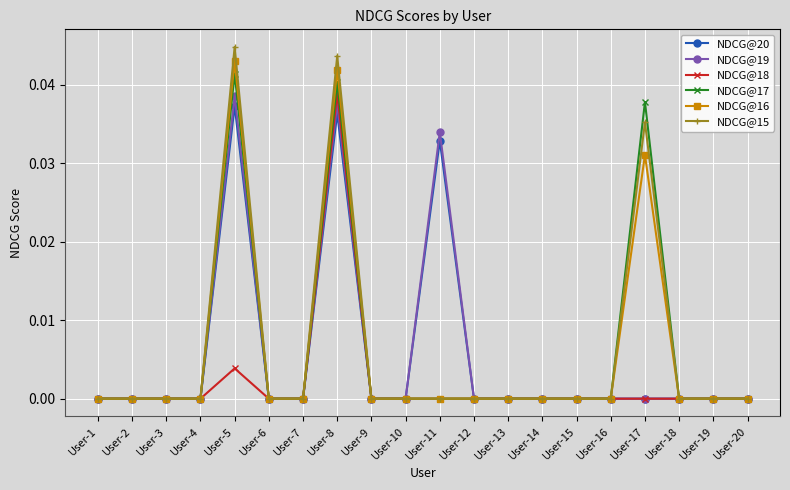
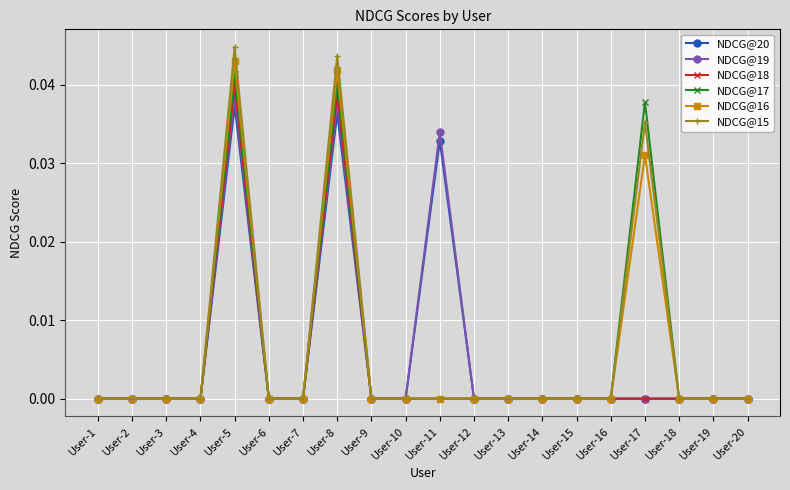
NDCG@18, User-5: 0.004 -> 0.040
